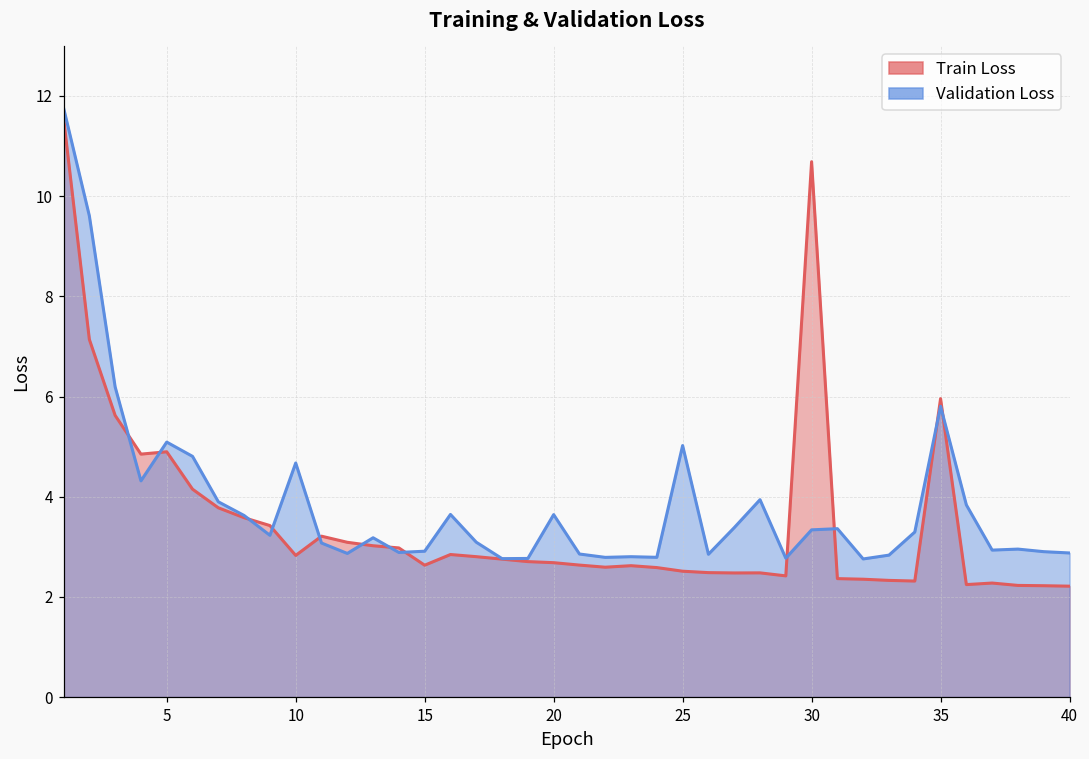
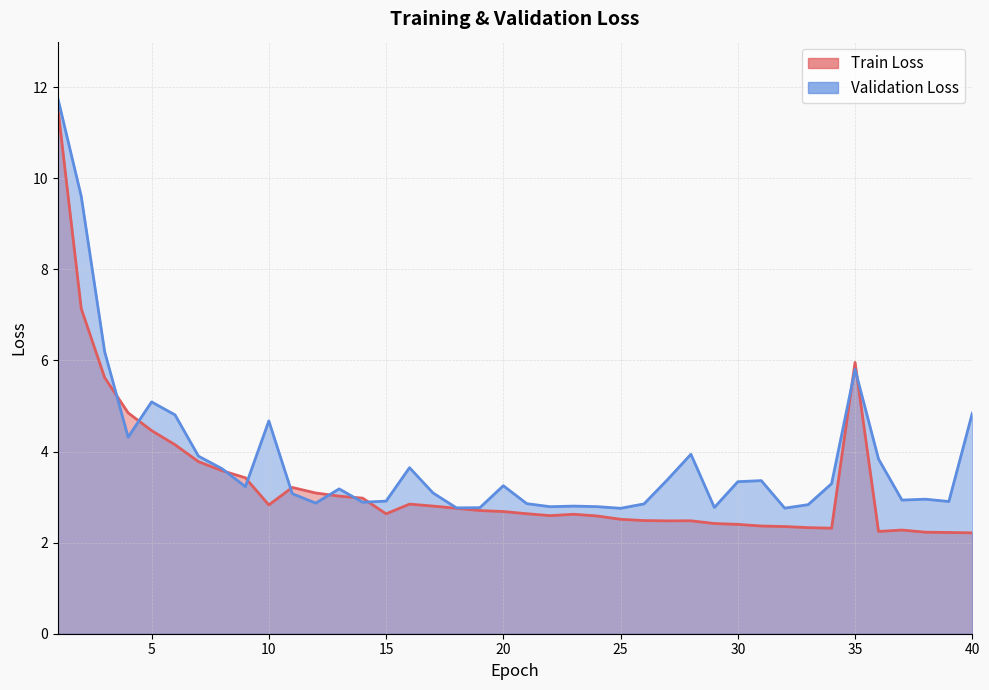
Train Loss, 5: 4.9 -> 4.5
Validation Loss, 20: 3.6 -> 3.2
Validation Loss, 25: 5.0 -> 2.8
Train Loss, 30: 10.7 -> 2.4
Validation Loss, 40: 2.9 -> 4.8
